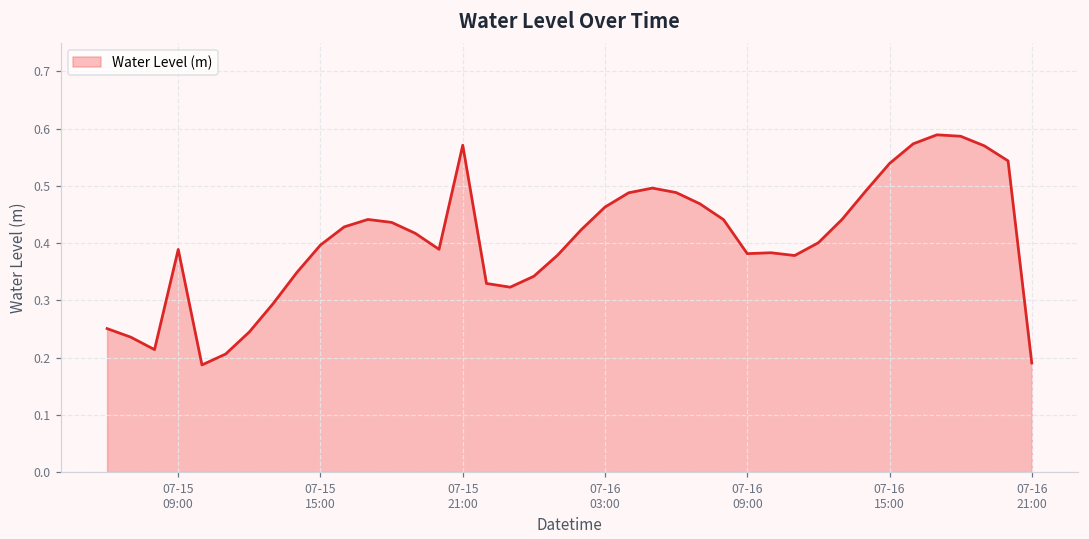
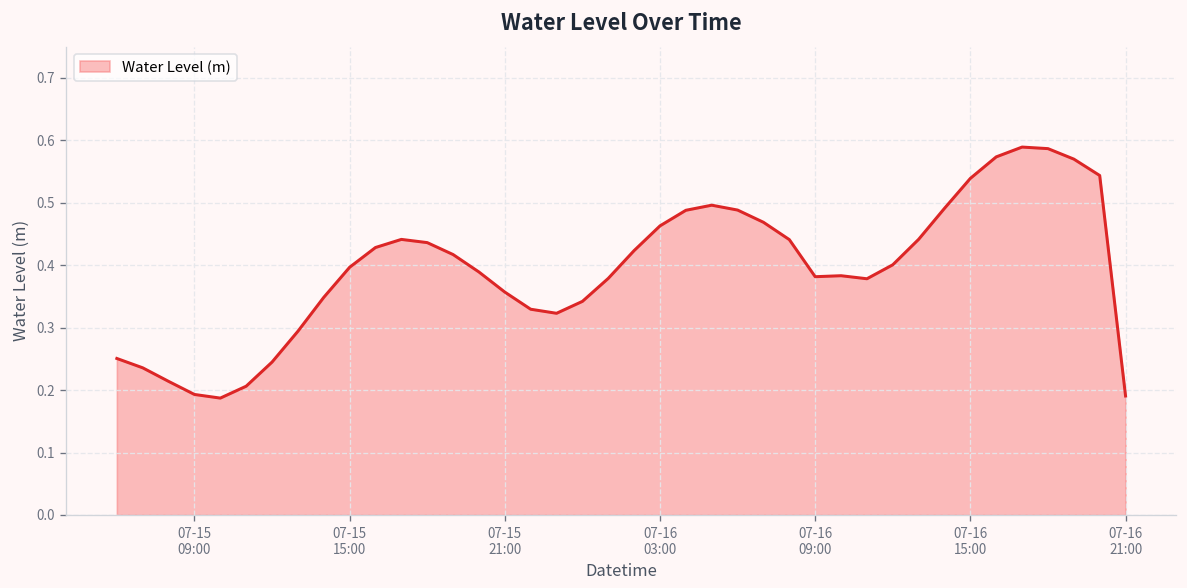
07-15 09:00: 0.39 -> 0.19
07-15 21:00: 0.57 -> 0.36
